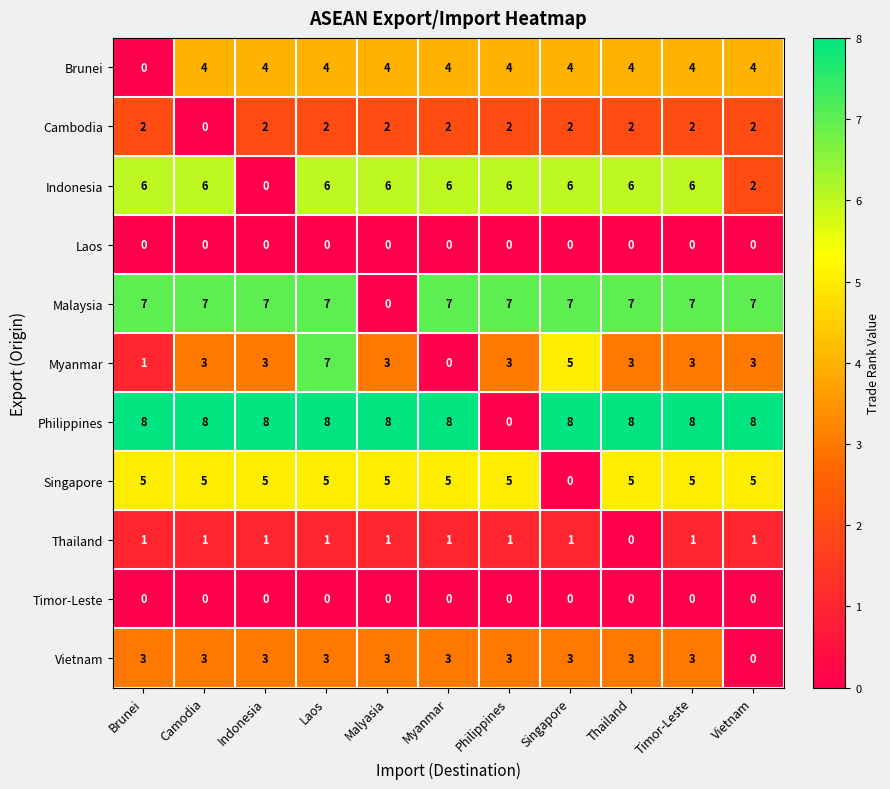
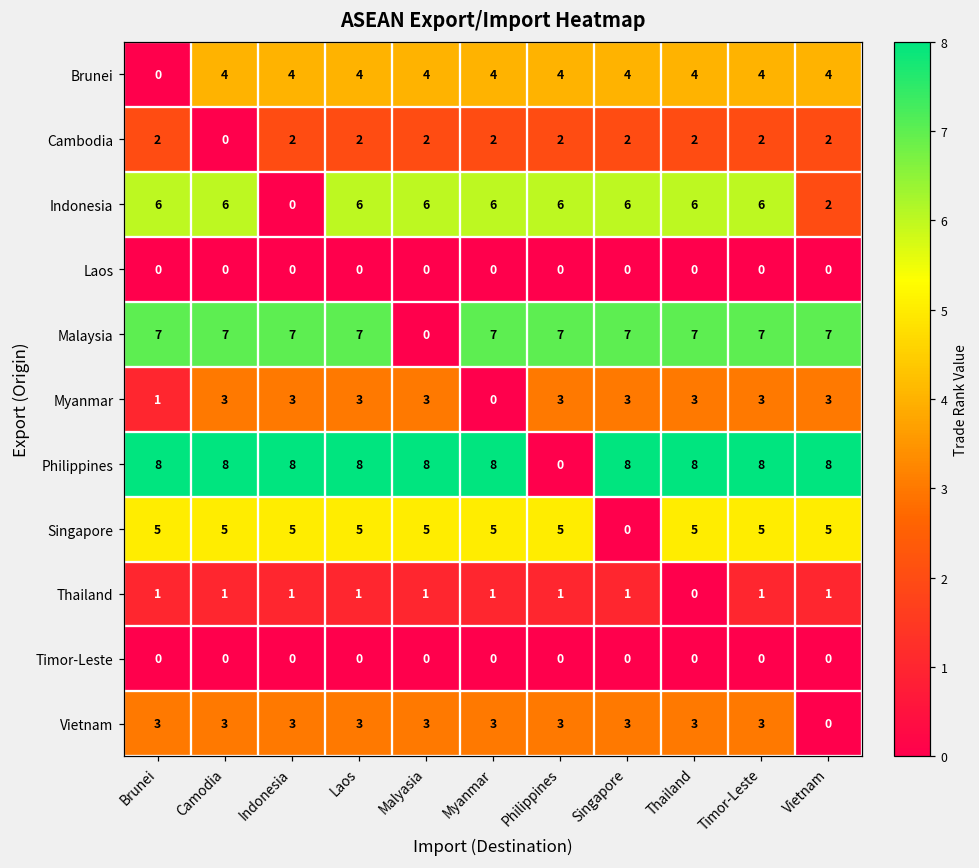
Myanmar, Laos: 7 -> 3
Myanmar, Singapore: 5 -> 3
